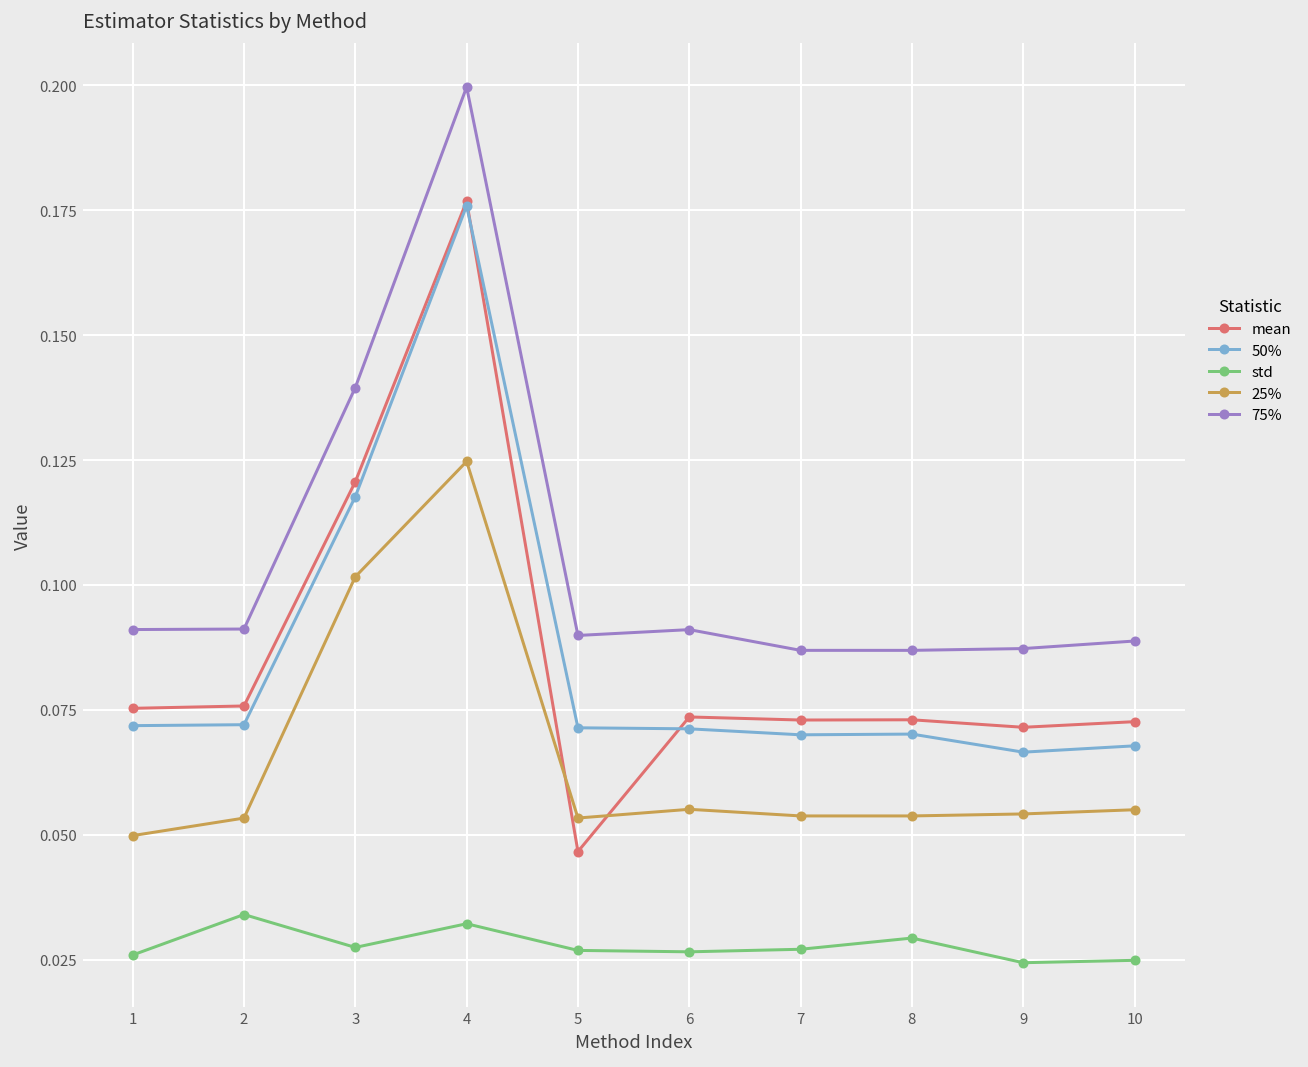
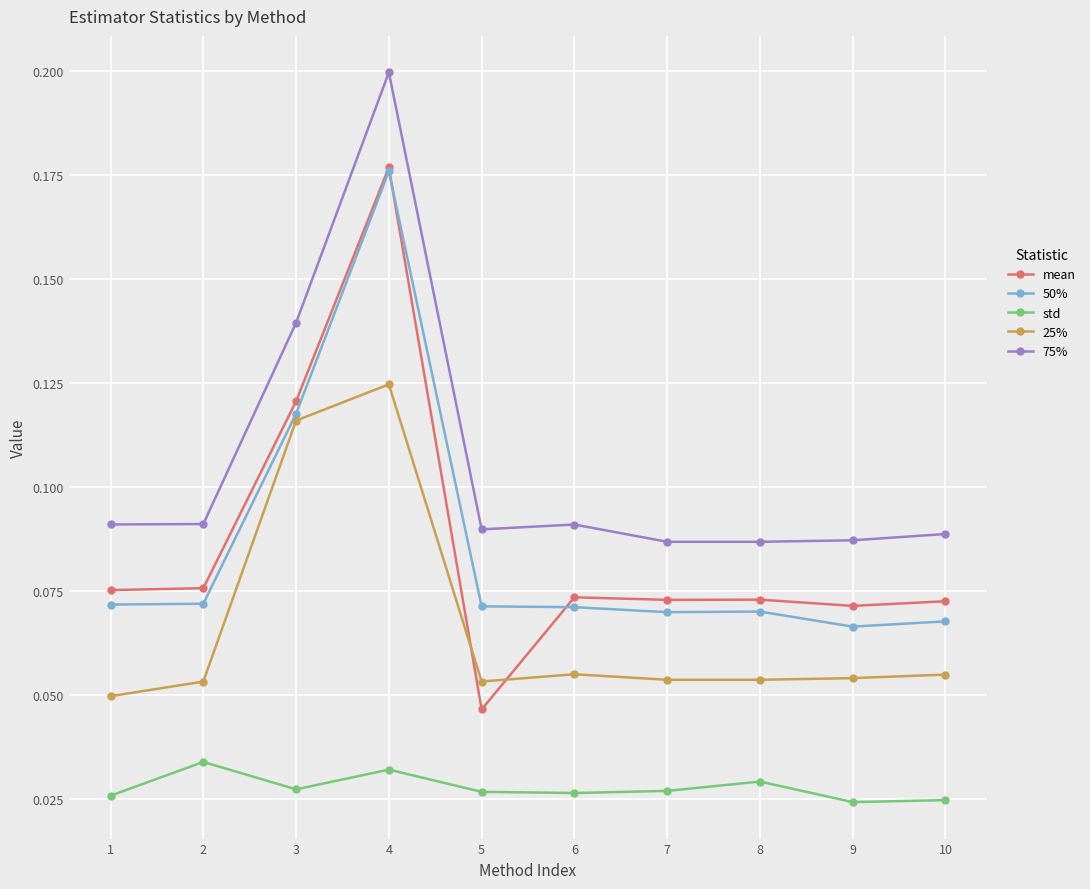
25%, 3: 0.102 -> 0.116
